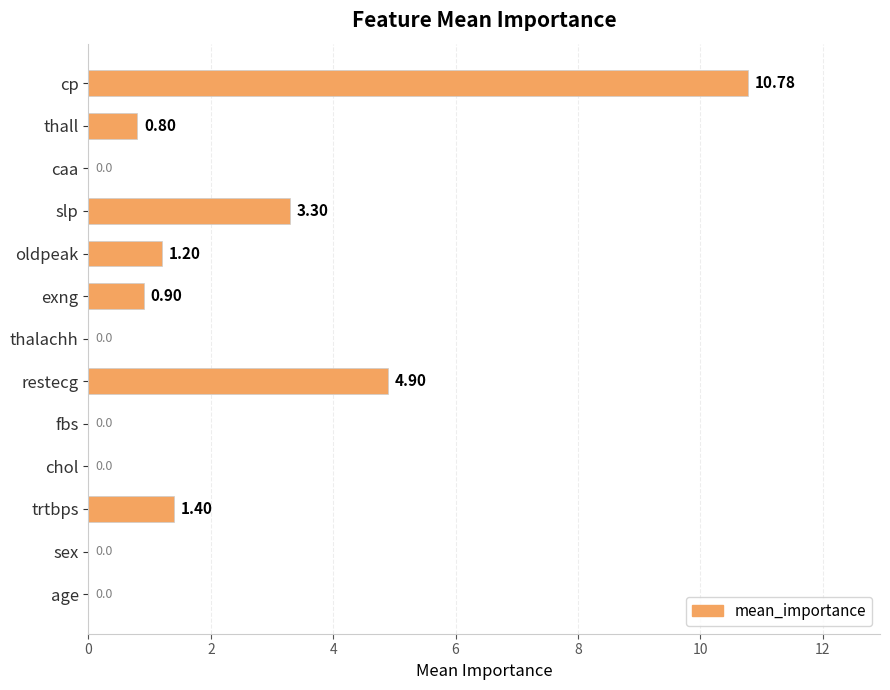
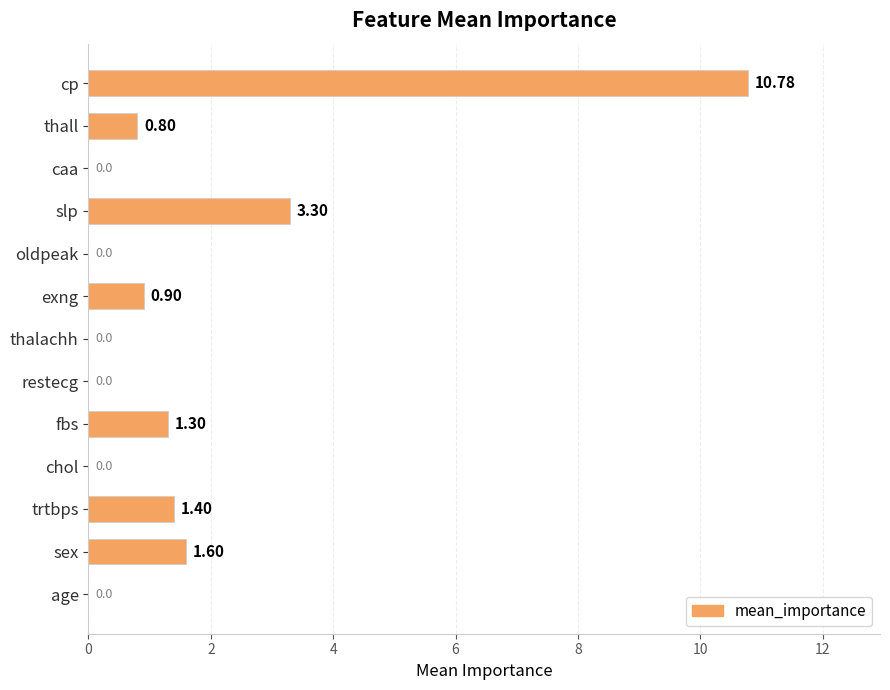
oldpeak: 1.20 -> 0.0
restecg: 4.90 -> 0.0
fbs: 0.0 -> 1.30
sex: 0.0 -> 1.60
